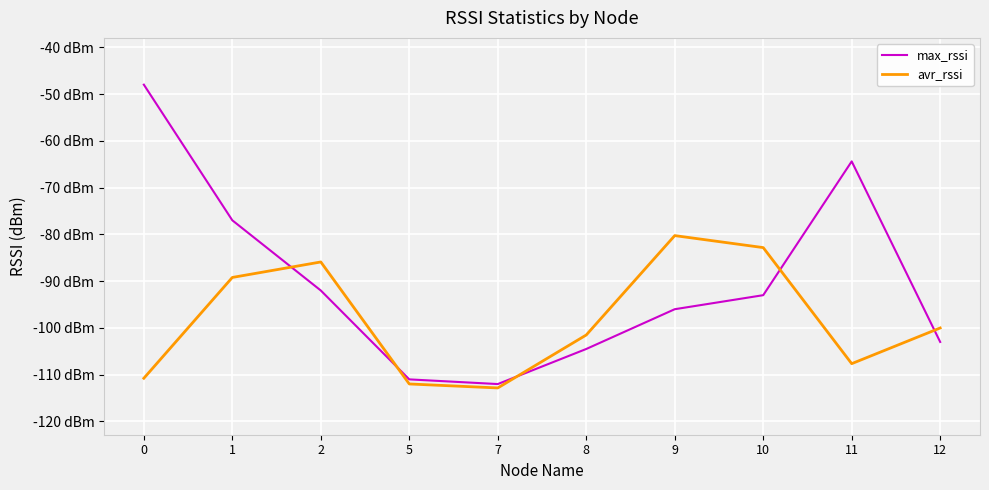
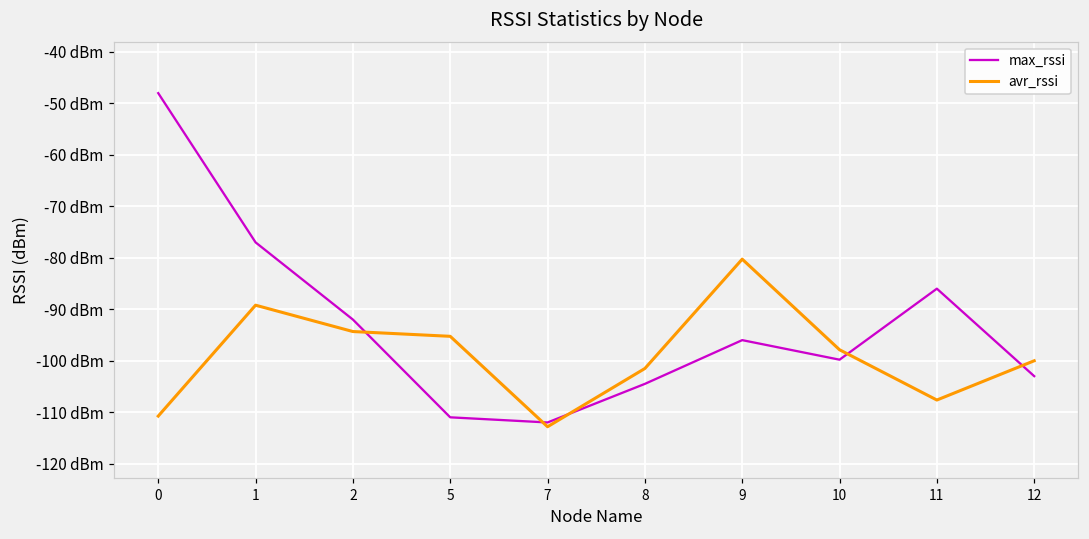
avr_rssi, 2: -86 dBm -> -94 dBm
avr_rssi, 5: -112 dBm -> -95 dBm
max_rssi, 10: -93 dBm -> -100 dBm
avr_rssi, 10: -83 dBm -> -98 dBm
max_rssi, 11: -64 dBm -> -86 dBm
